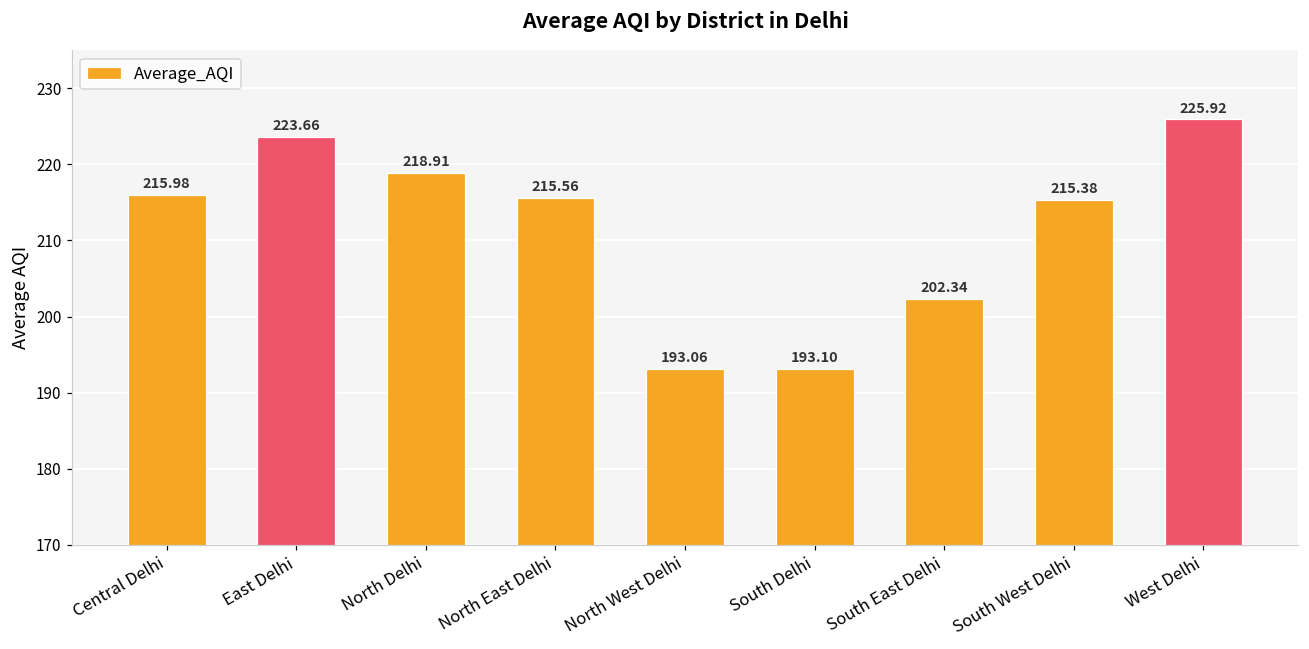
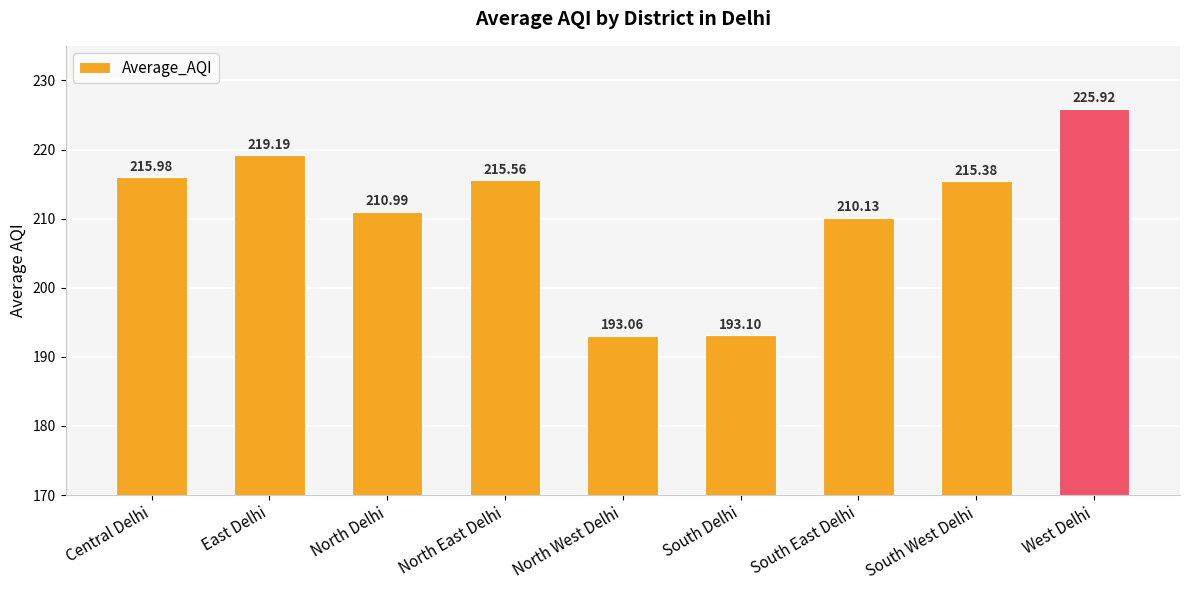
East Delhi: 223.66 -> 219.19
North Delhi: 218.91 -> 210.99
South East Delhi: 202.34 -> 210.13
